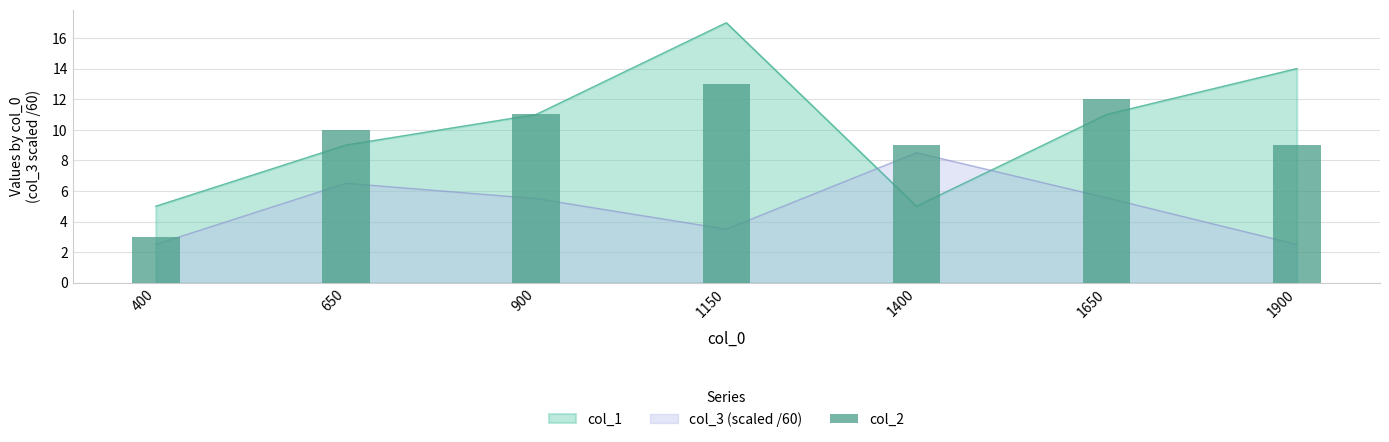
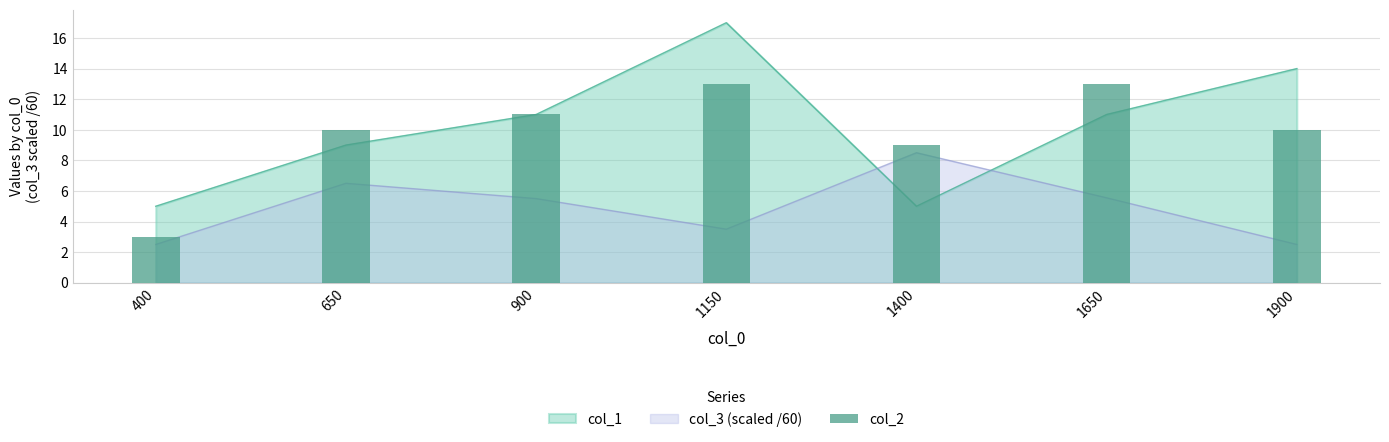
col_2, 1650: 12 -> 13
col_2, 1900: 9 -> 10
